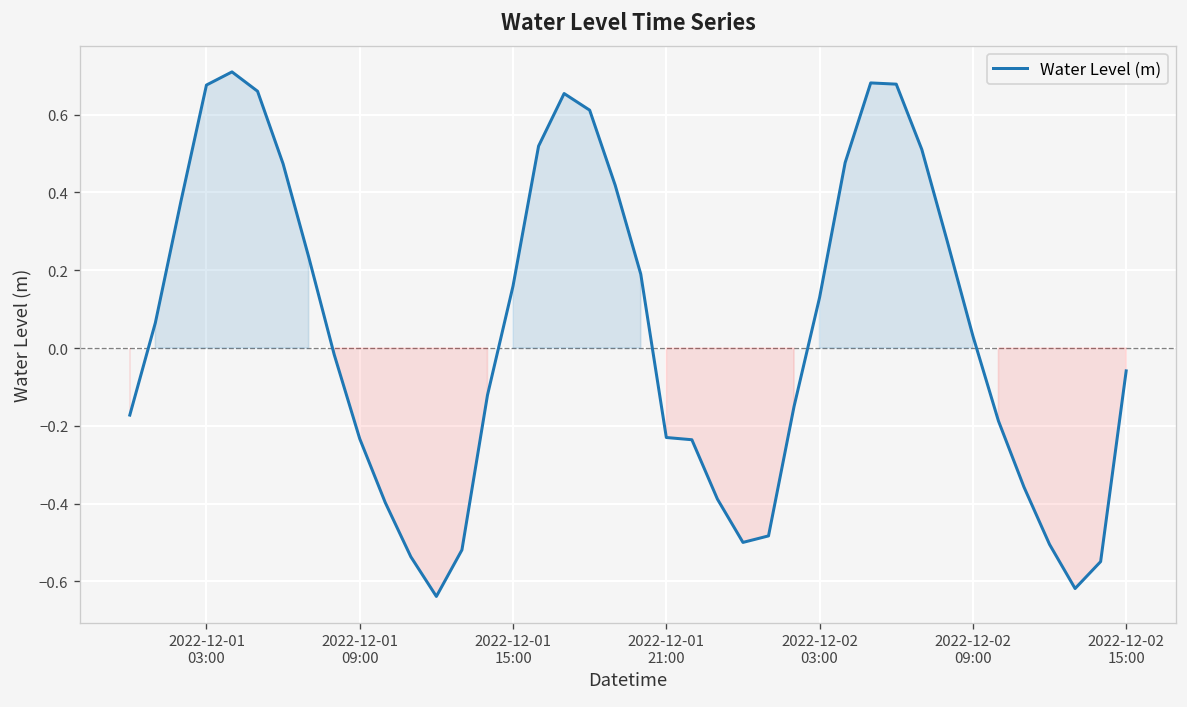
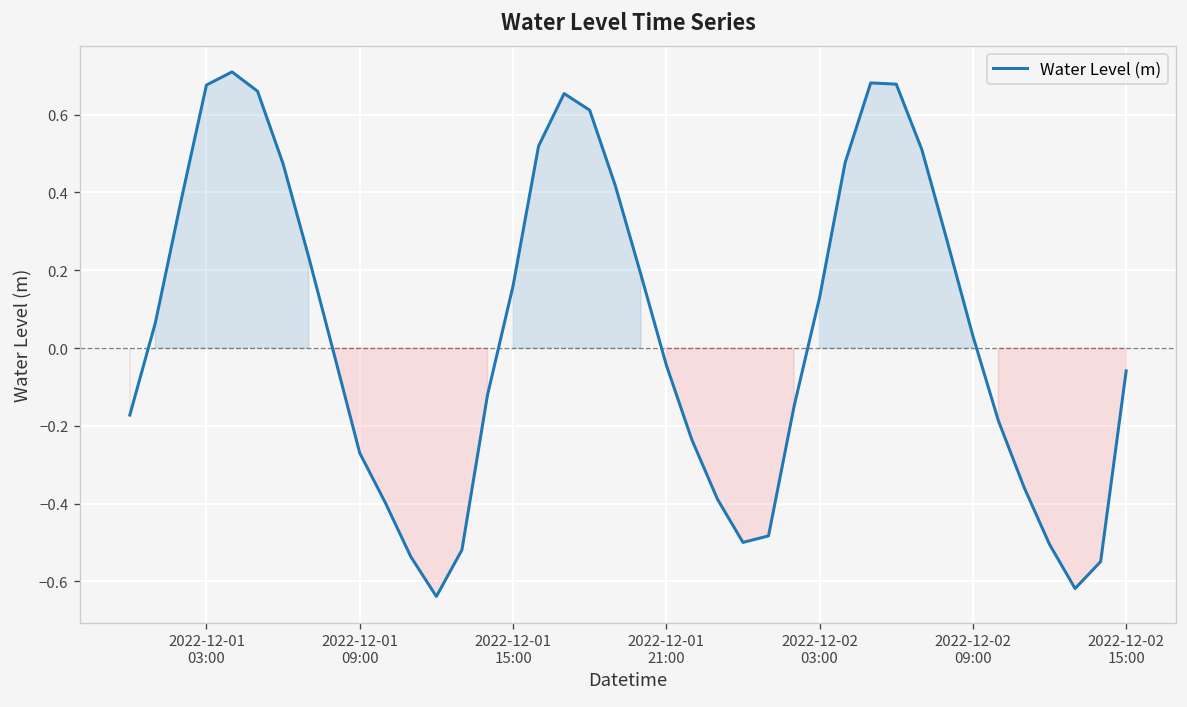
2022-12-01 09:00: -0.23 -> -0.27
2022-12-01 21:00: -0.23 -> -0.04
